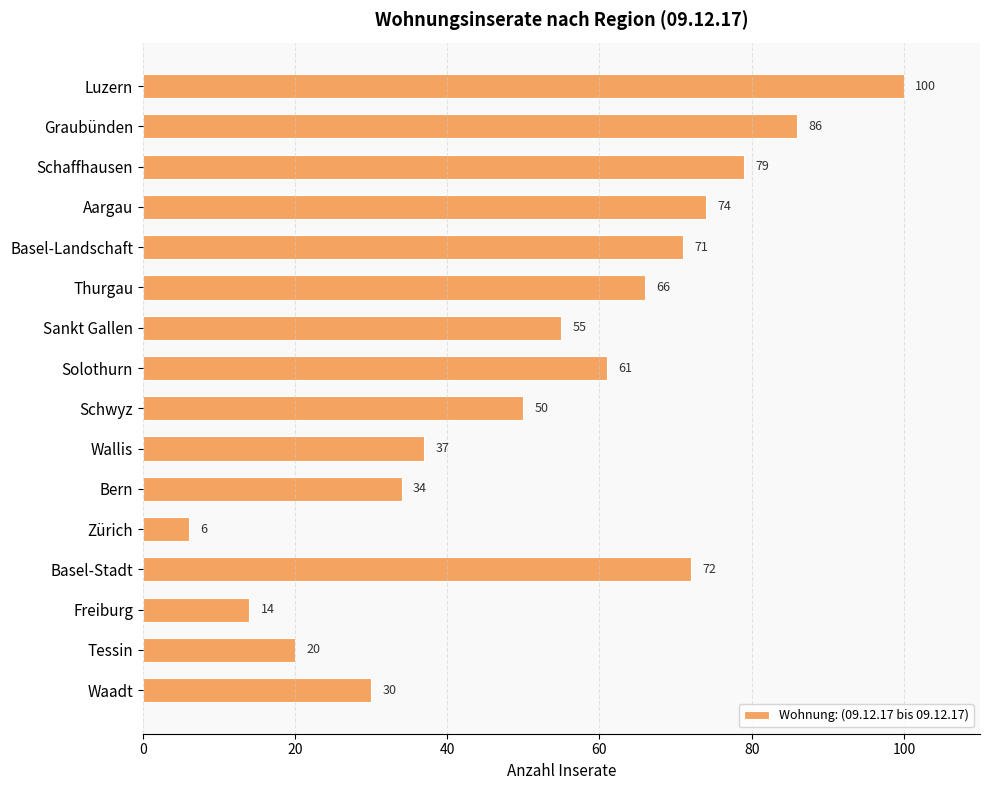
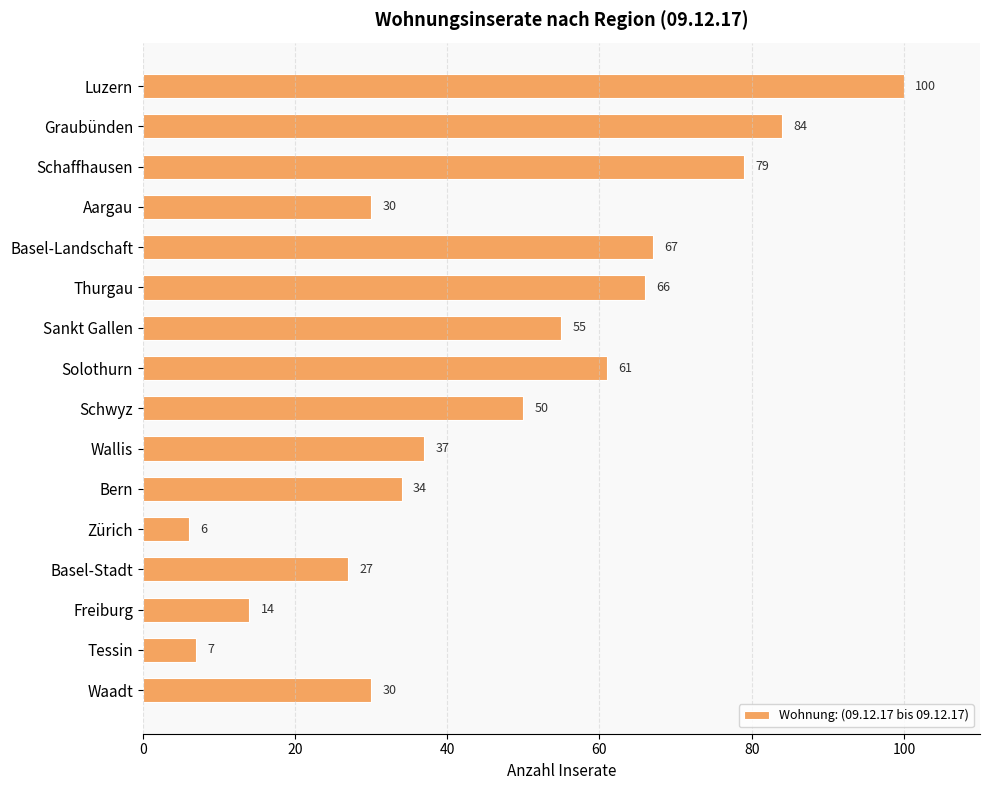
Graubünden: 86 -> 84
Aargau: 74 -> 30
Basel-Landschaft: 71 -> 67
Basel-Stadt: 72 -> 27
Tessin: 20 -> 7
